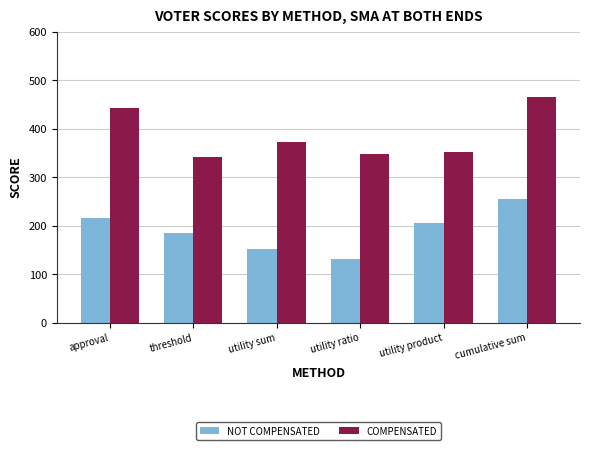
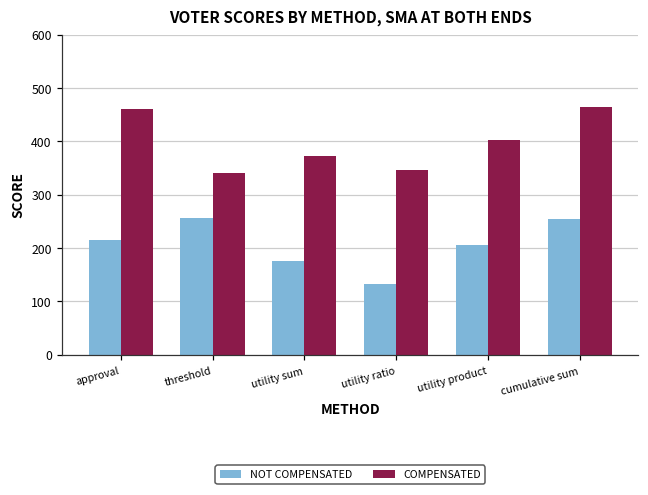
COMPENSATED, approval: 440 -> 460
NOT COMPENSATED, threshold: 180 -> 260
NOT COMPENSATED, utility sum: 150 -> 180
COMPENSATED, utility product: 350 -> 400
